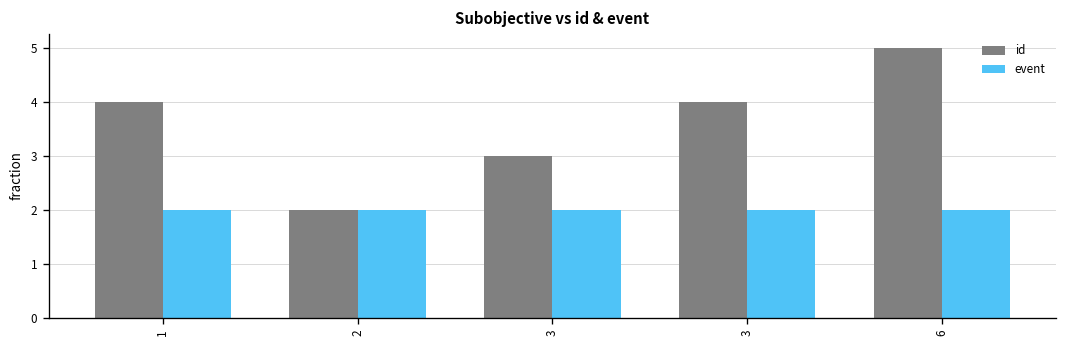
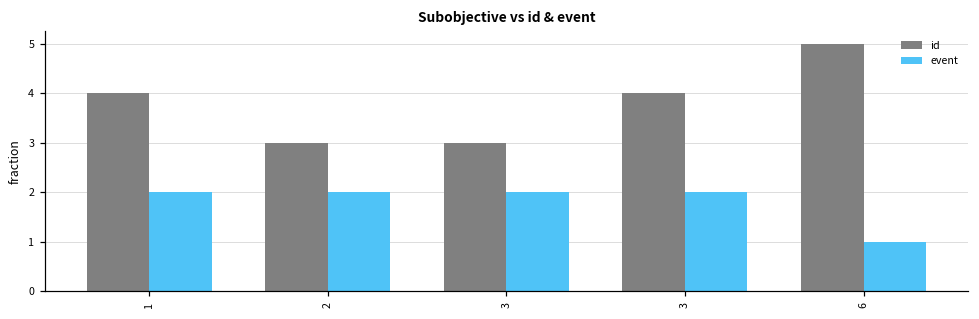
id, 2: 2 -> 3
event, 6: 2 -> 1
